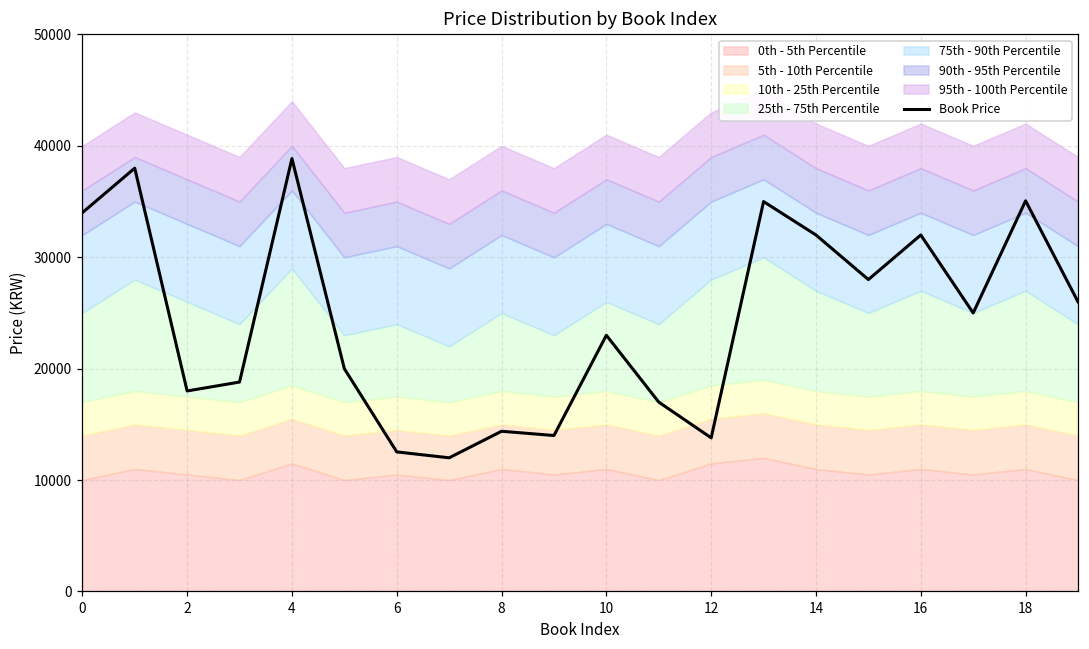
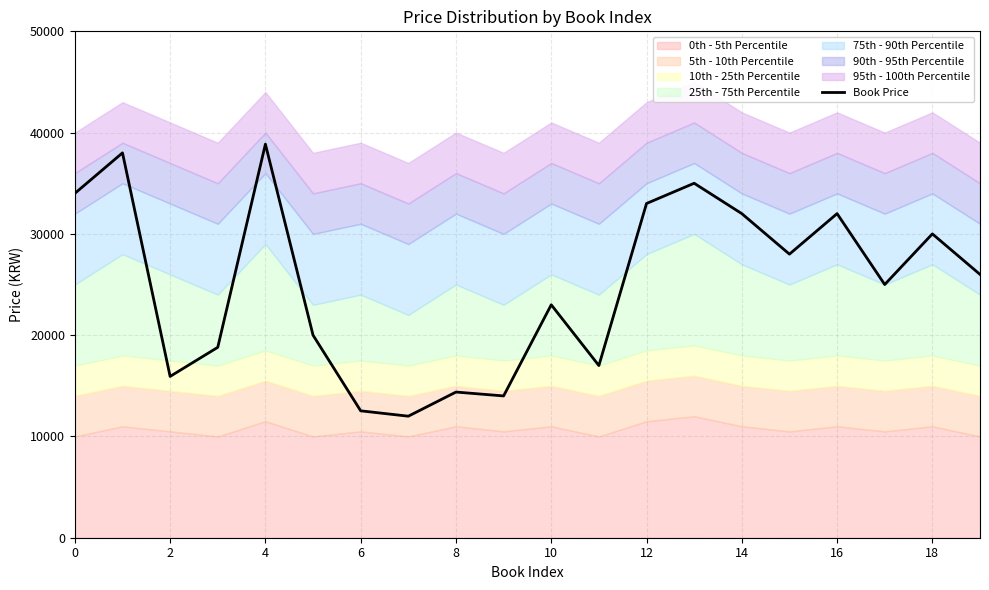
Book Price, 2: 18000 -> 15900
Book Price, 12: 13800 -> 33000
Book Price, 18: 35100 -> 30000
